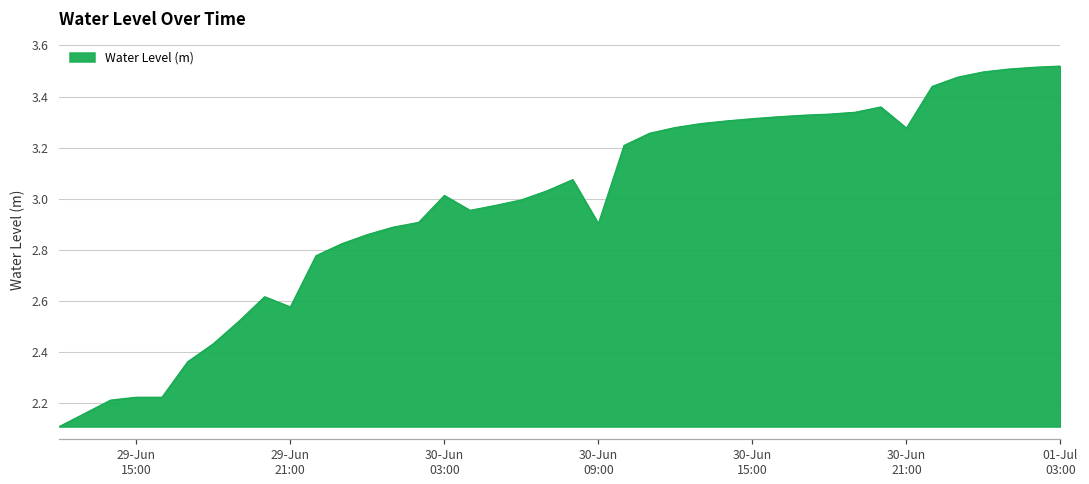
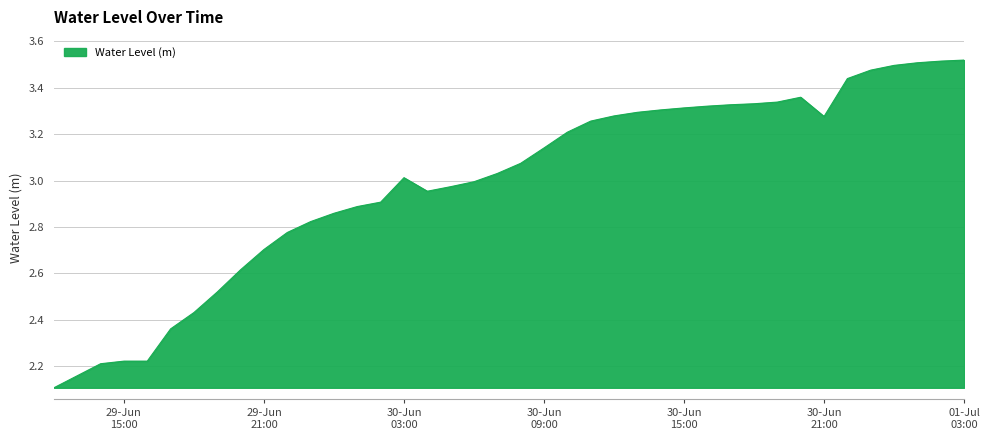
29-Jun 21:00: 2.57 -> 2.70
30-Jun 09:00: 2.90 -> 3.14
